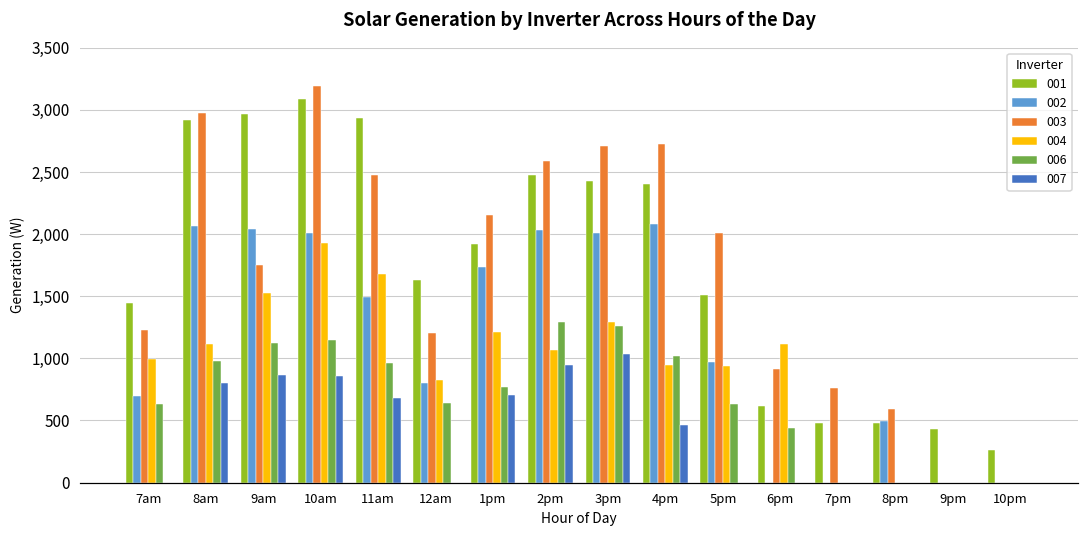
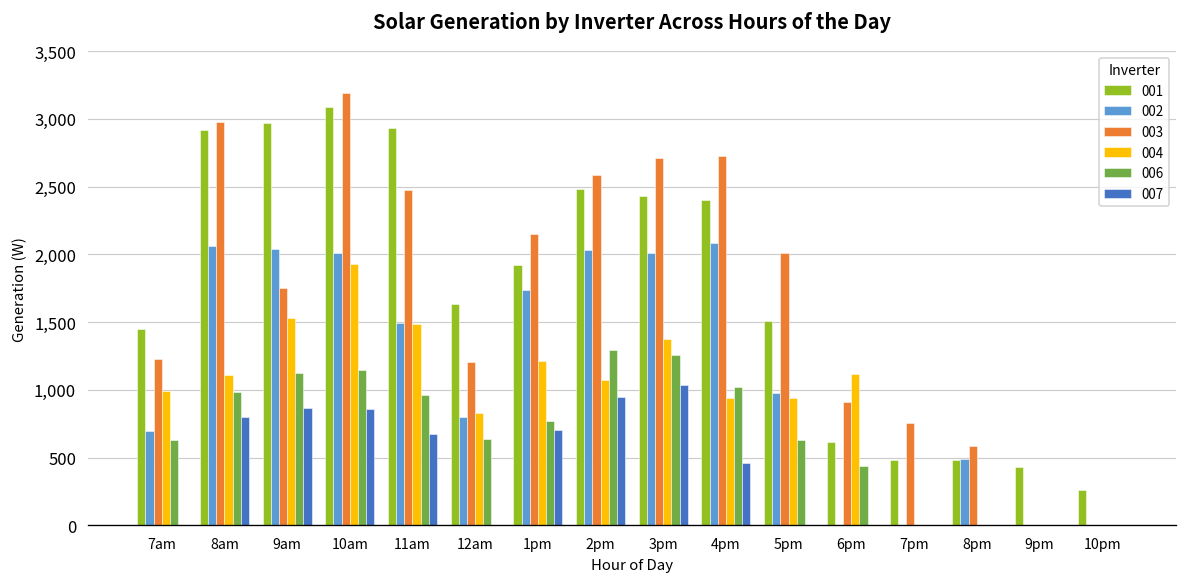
004, 11am: 1,680 -> 1,480
004, 3pm: 1,290 -> 1,380
